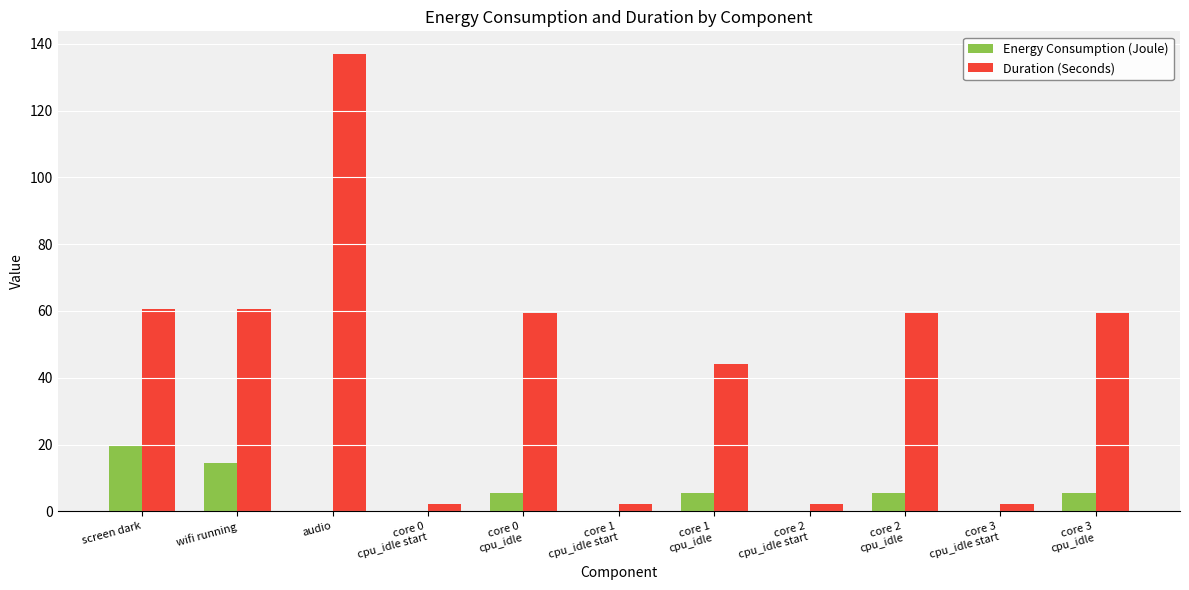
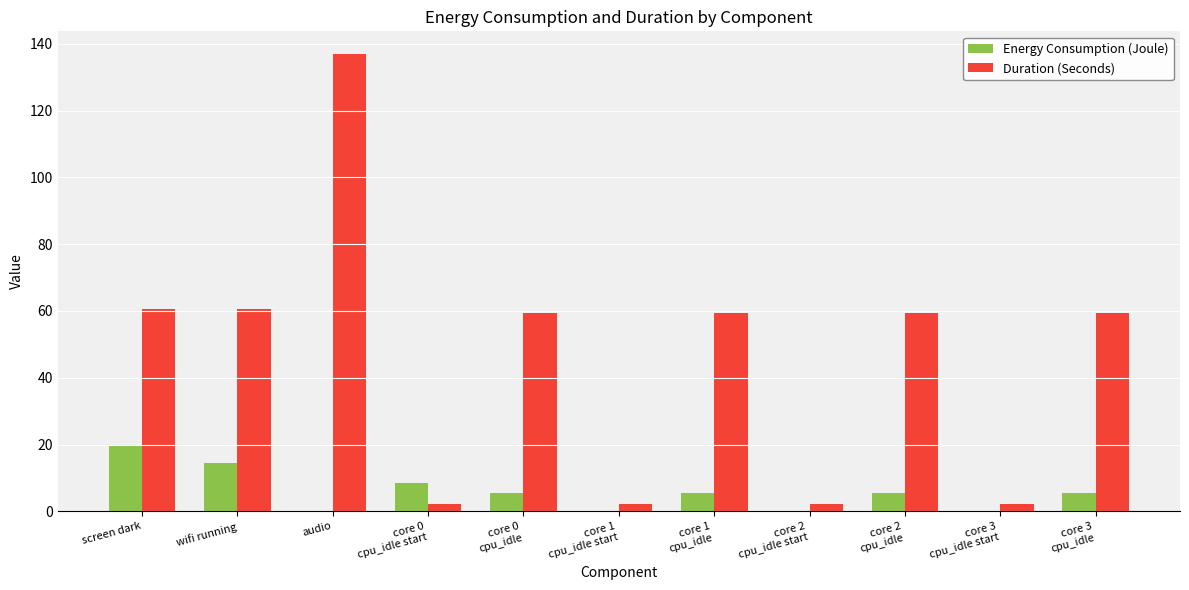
Energy Consumption (Joule), core 0 cpu_idle start: 0 -> 8
Duration (Seconds), core 1 cpu_idle: 44 -> 59
